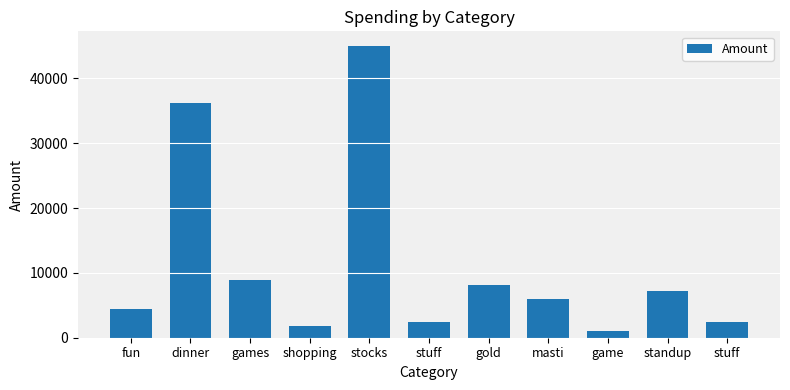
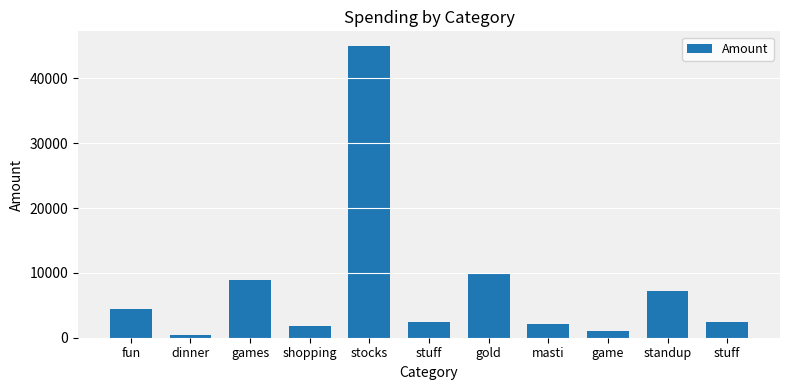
dinner: 36000 -> 0
gold: 8000 -> 10000
masti: 6000 -> 2000
